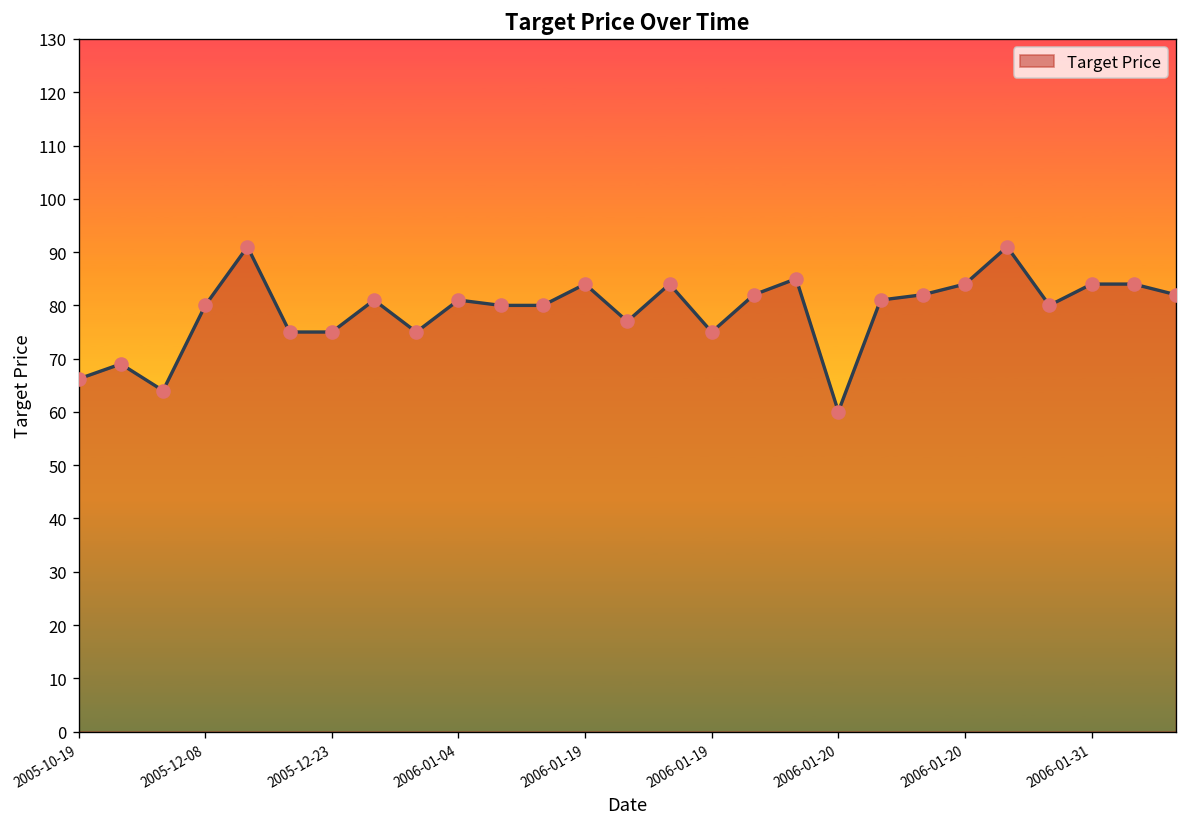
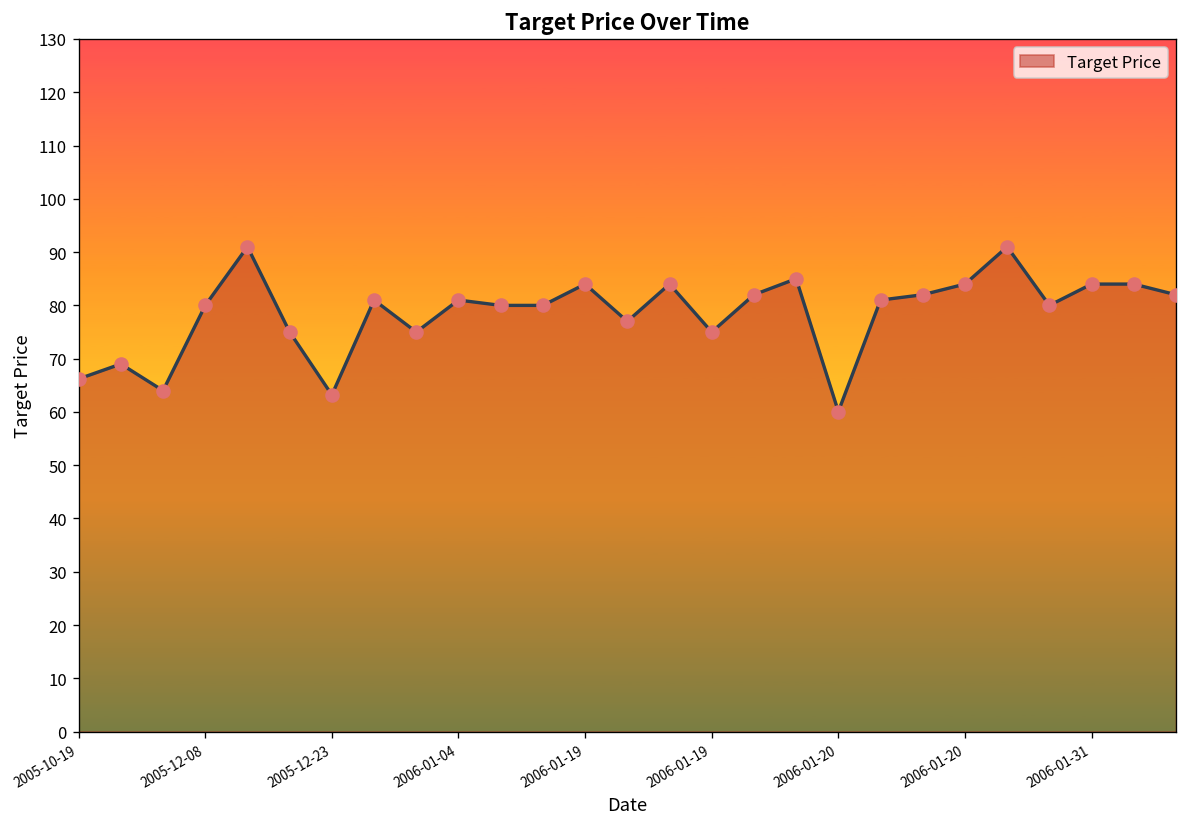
2005-12-23: 75 -> 63
